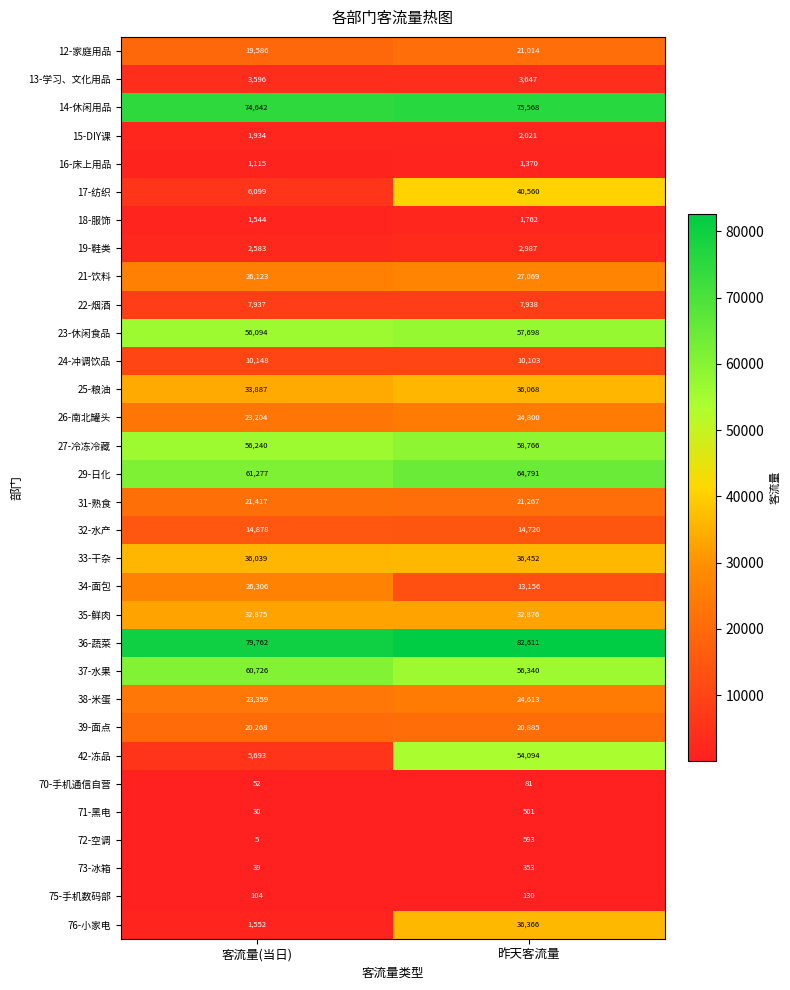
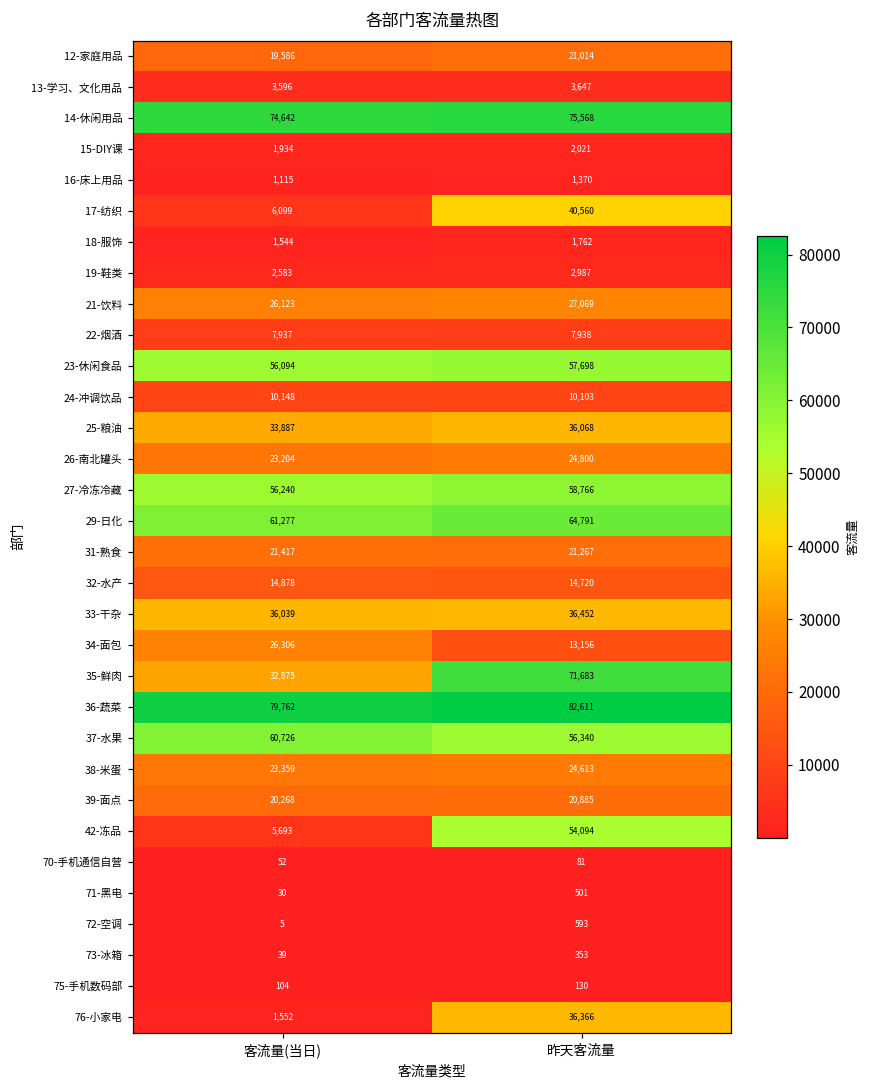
35-鲜肉, 昨天客流量: 32,876 -> 71,683
